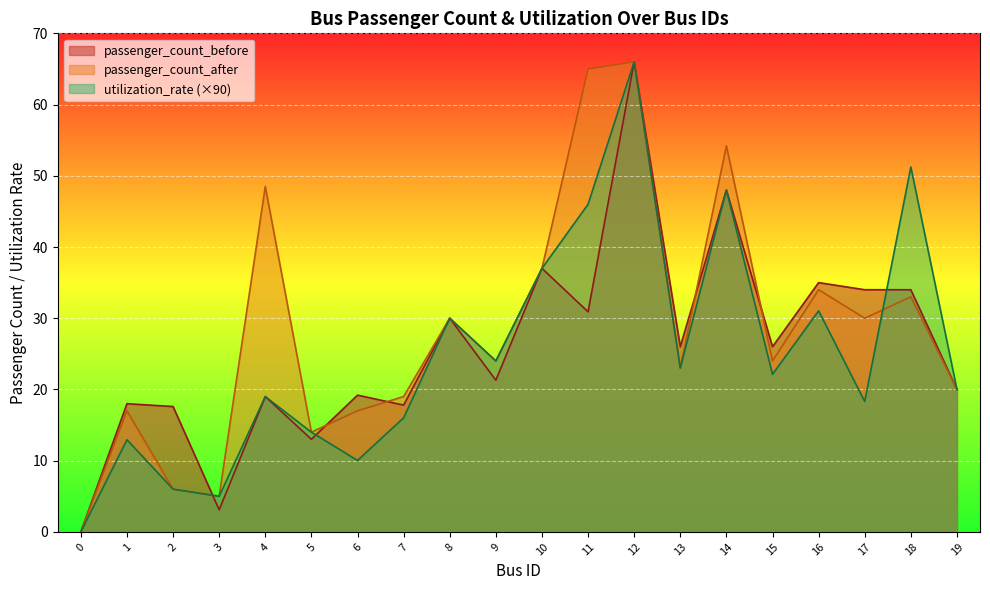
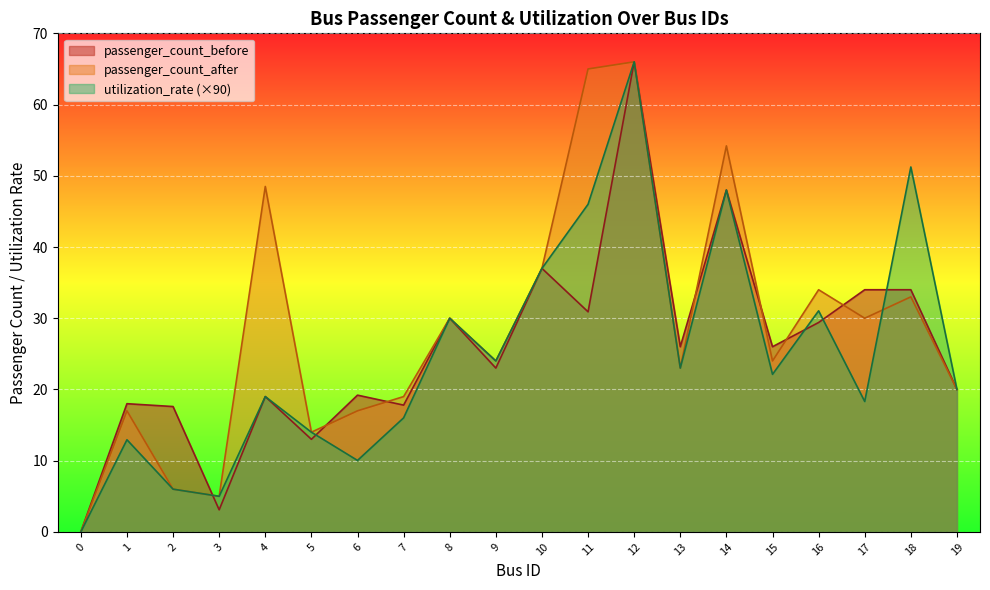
passenger_count_before, 9: 21 -> 23
passenger_count_before, 16: 35 -> 29
